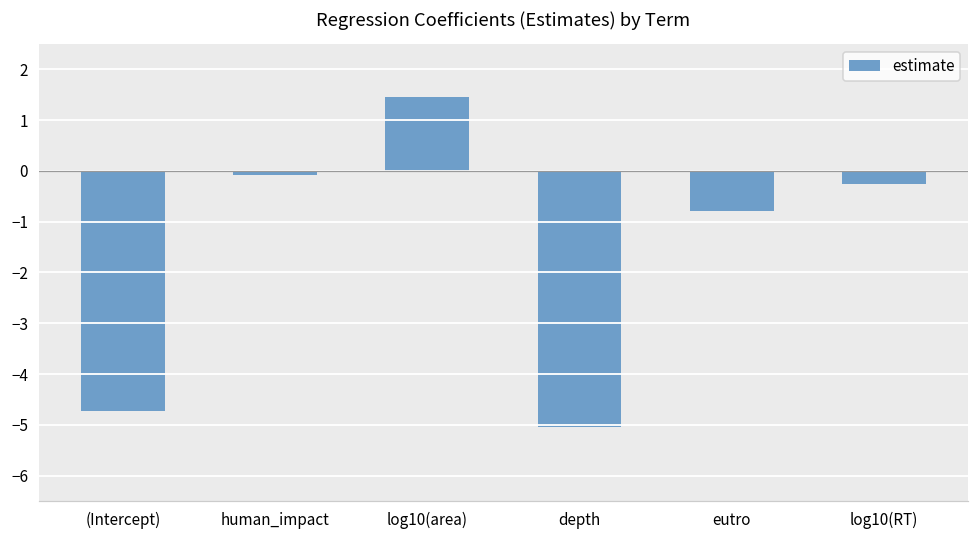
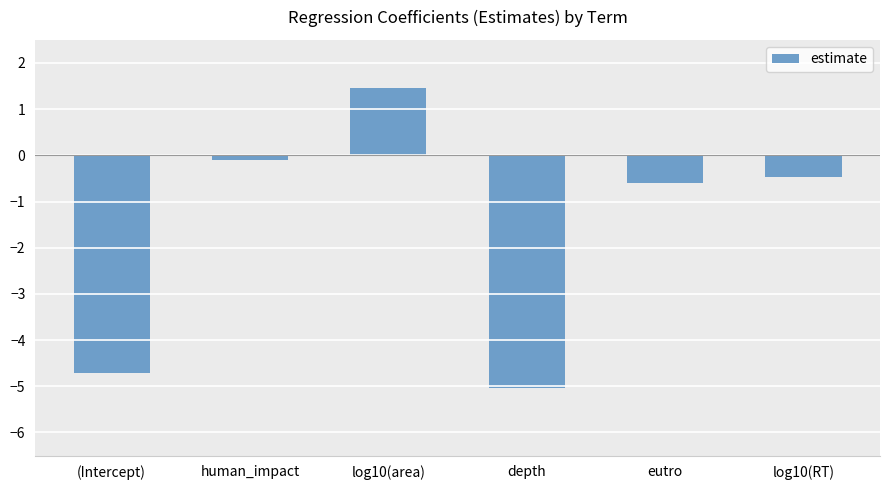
eutro: -0.8 -> -0.6
log10(RT): -0.3 -> -0.5
